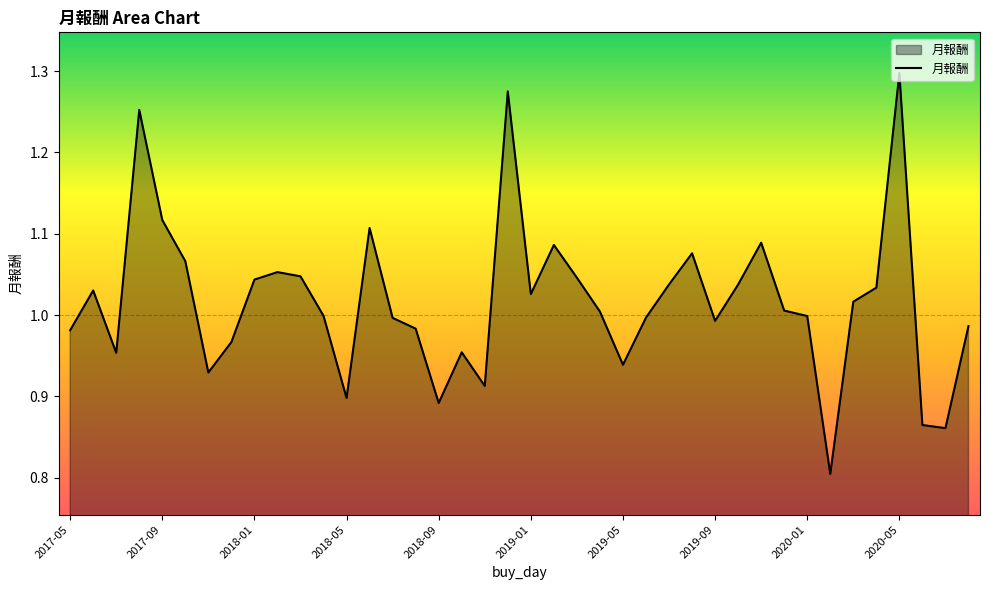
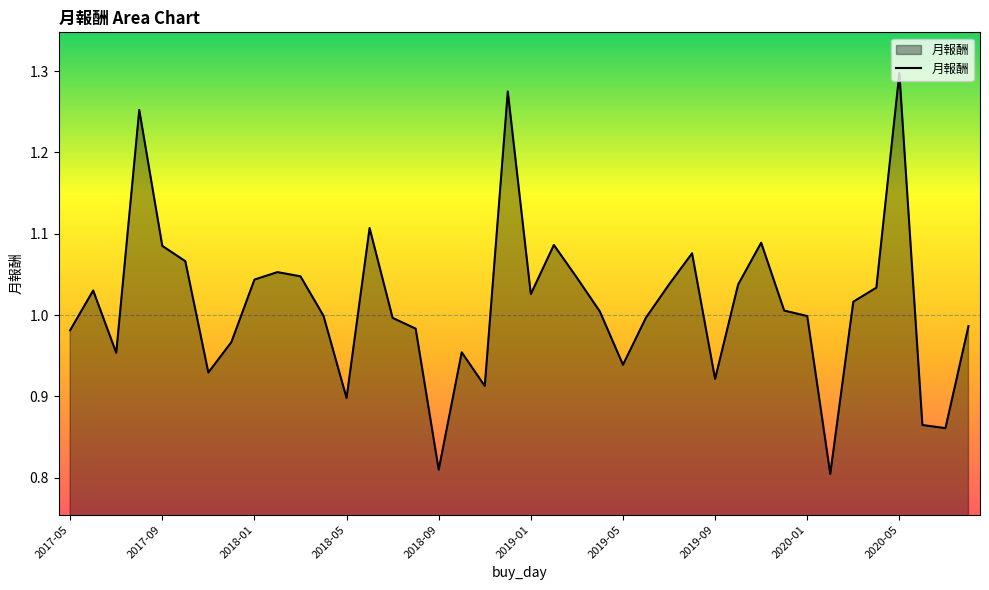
2017-09: 1.12 -> 1.09
2018-09: 0.89 -> 0.81
2019-09: 0.99 -> 0.92
